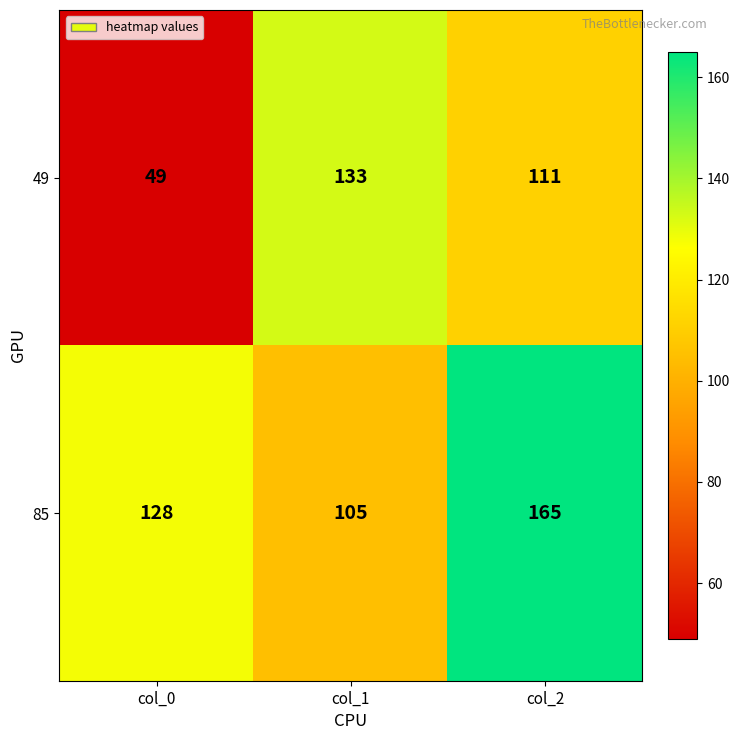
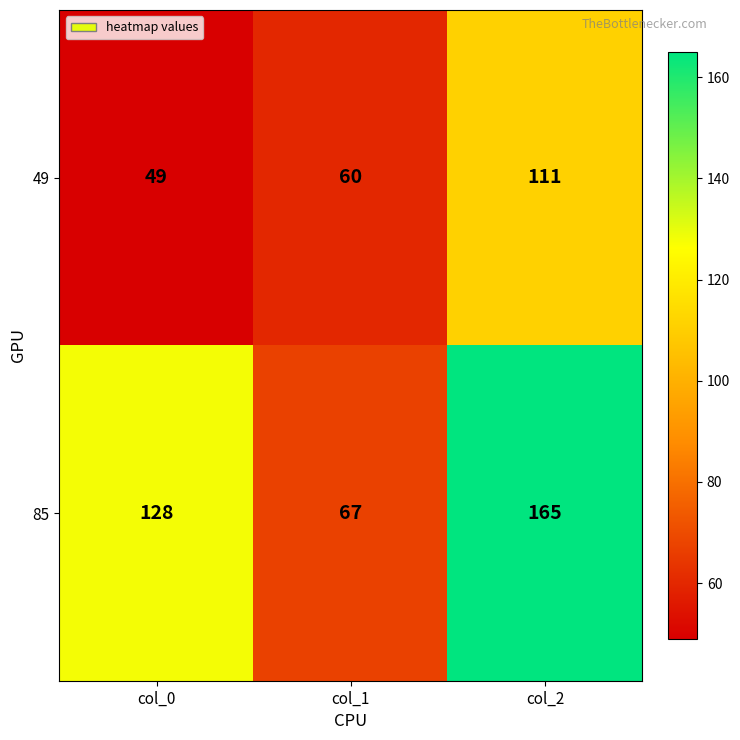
49, col_1: 133 -> 60
85, col_1: 105 -> 67
